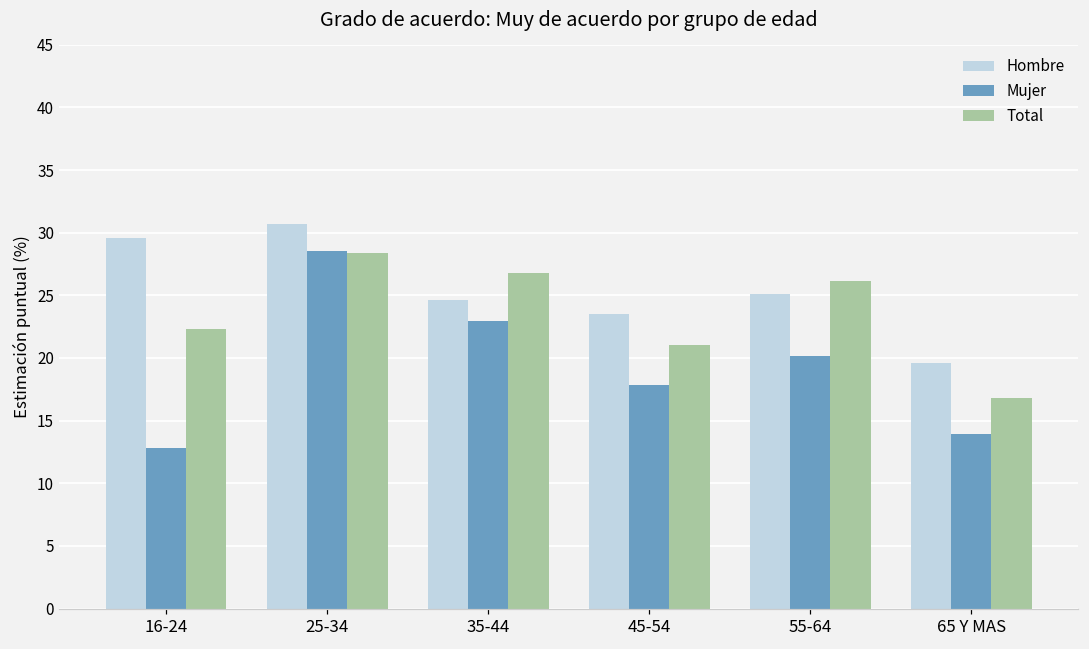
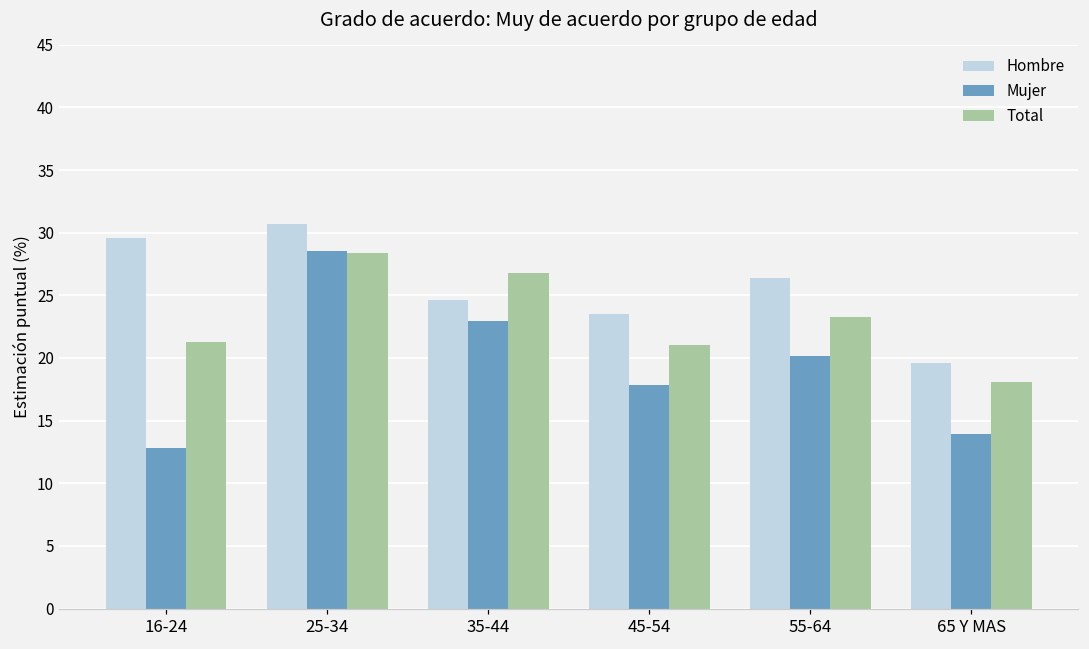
Total, 16-24: 22.3 -> 21.3
Hombre, 55-64: 25.1 -> 26.4
Total, 55-64: 26.1 -> 23.3
Total, 65 Y MAS: 16.8 -> 18.1
